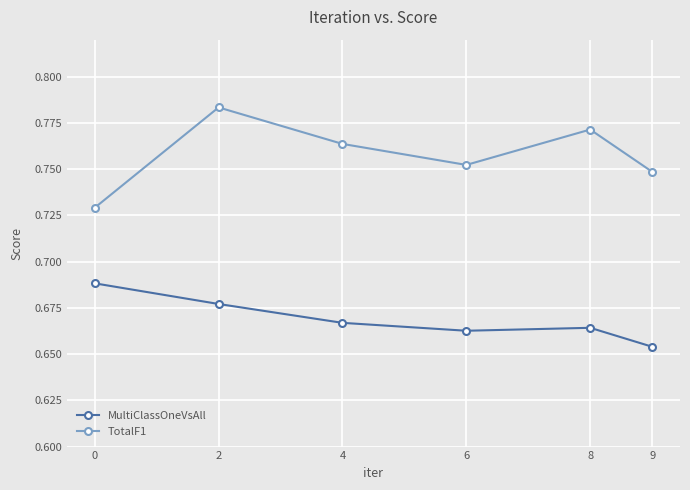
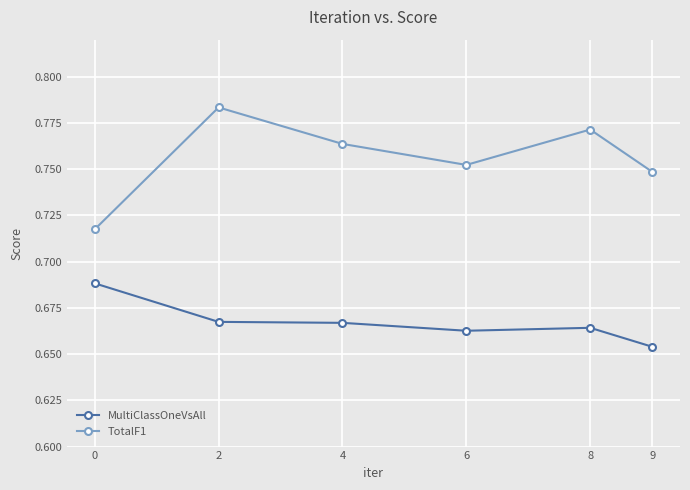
TotalF1, 0: 0.729 -> 0.717
MultiClassOneVsAll, 2: 0.677 -> 0.667
